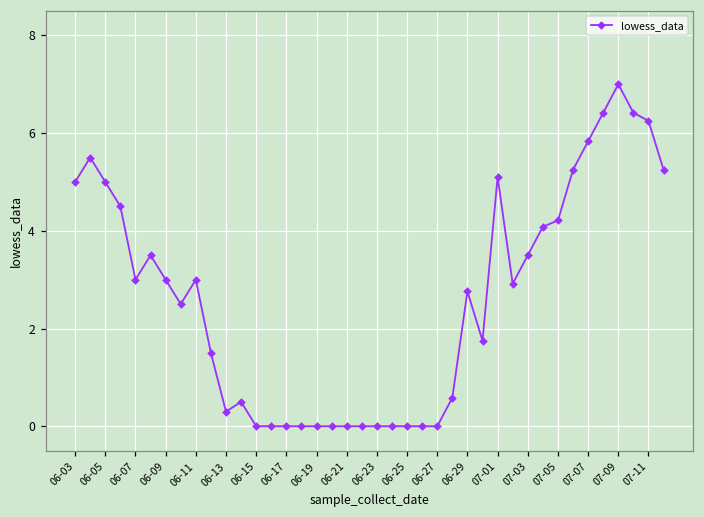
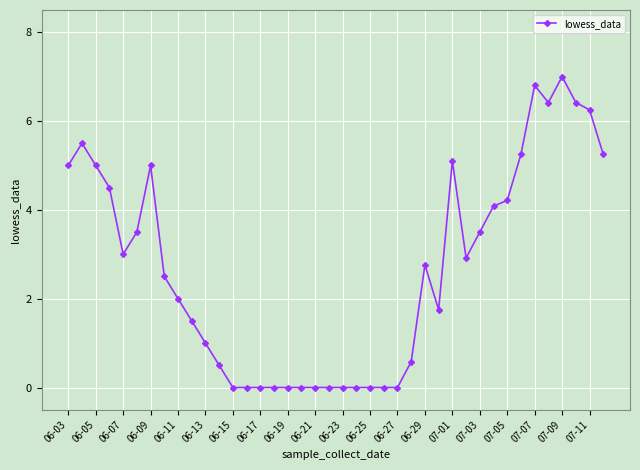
06-09: 3 -> 5
06-11: 3 -> 2
06-13: 0.3 -> 1.0
07-07: 5.8 -> 6.8
